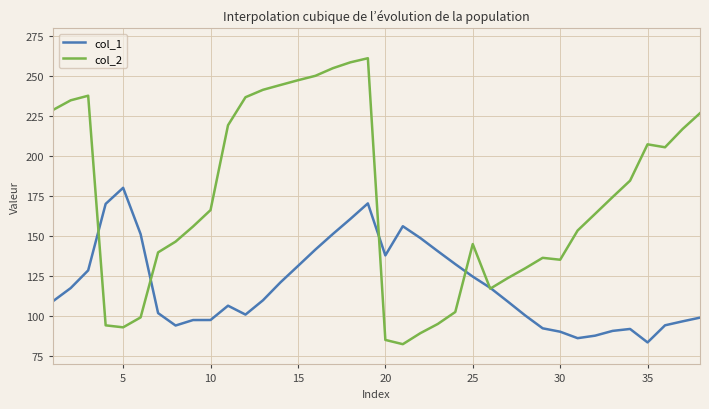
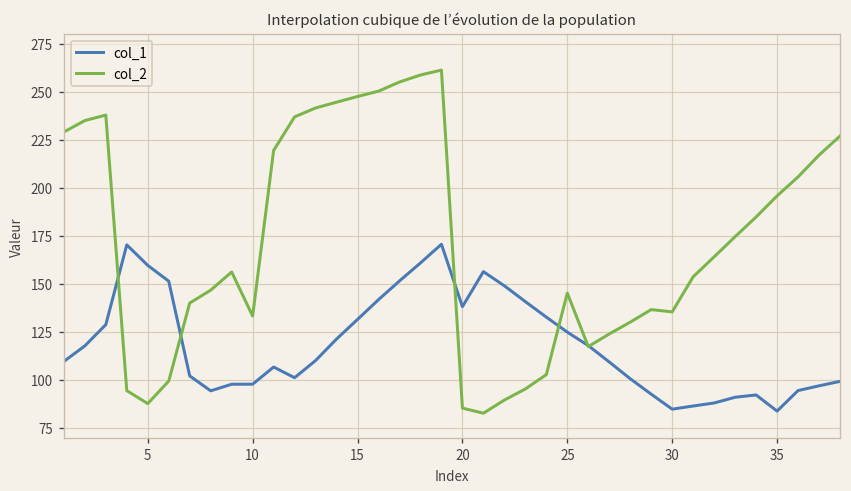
col_1, 5: 180 -> 160
col_2, 5: 93 -> 88
col_2, 10: 166 -> 133
col_1, 30: 90 -> 85
col_2, 35: 208 -> 196
